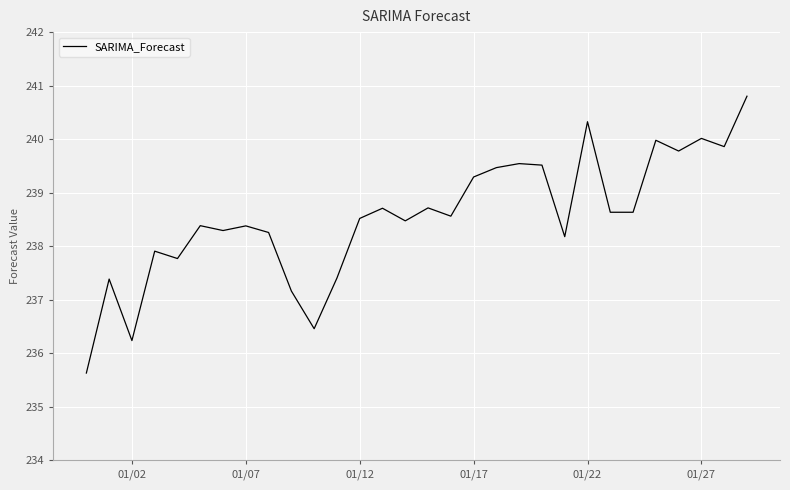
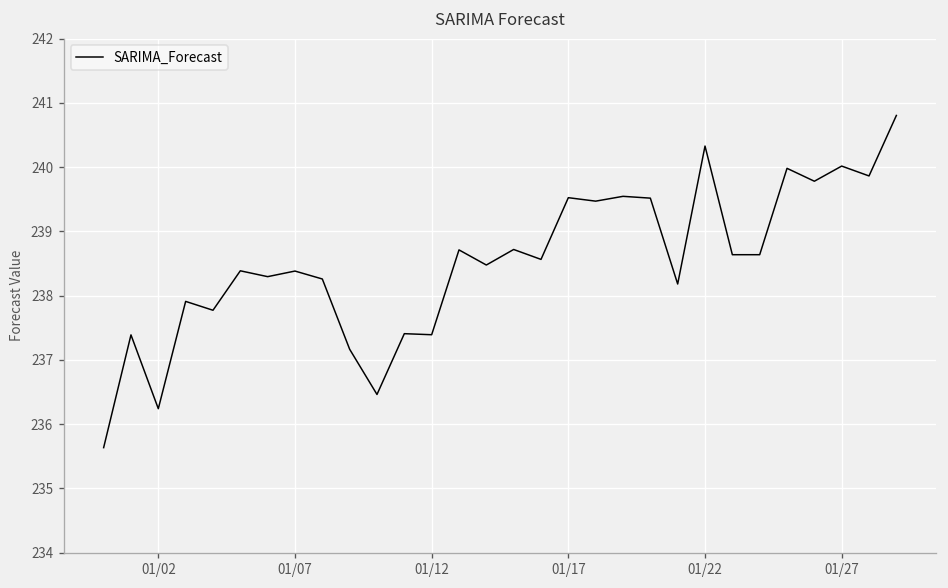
01/12: 238.5 -> 237.4
01/17: 239.3 -> 239.5
